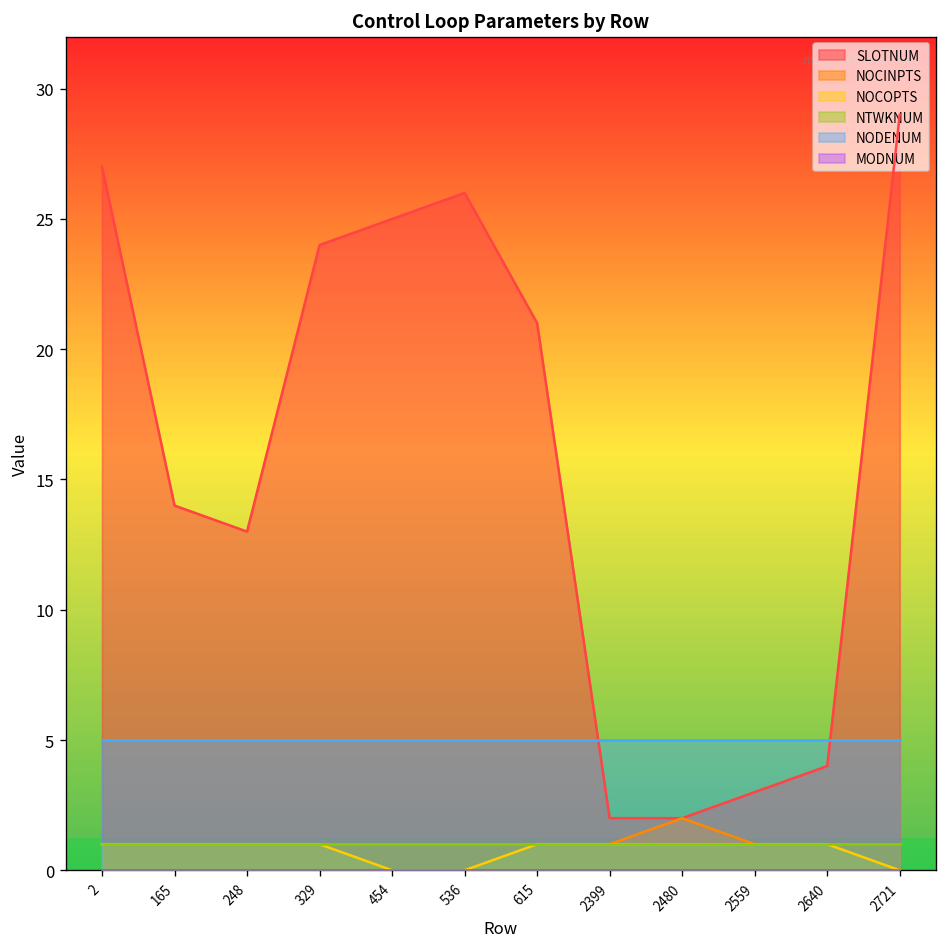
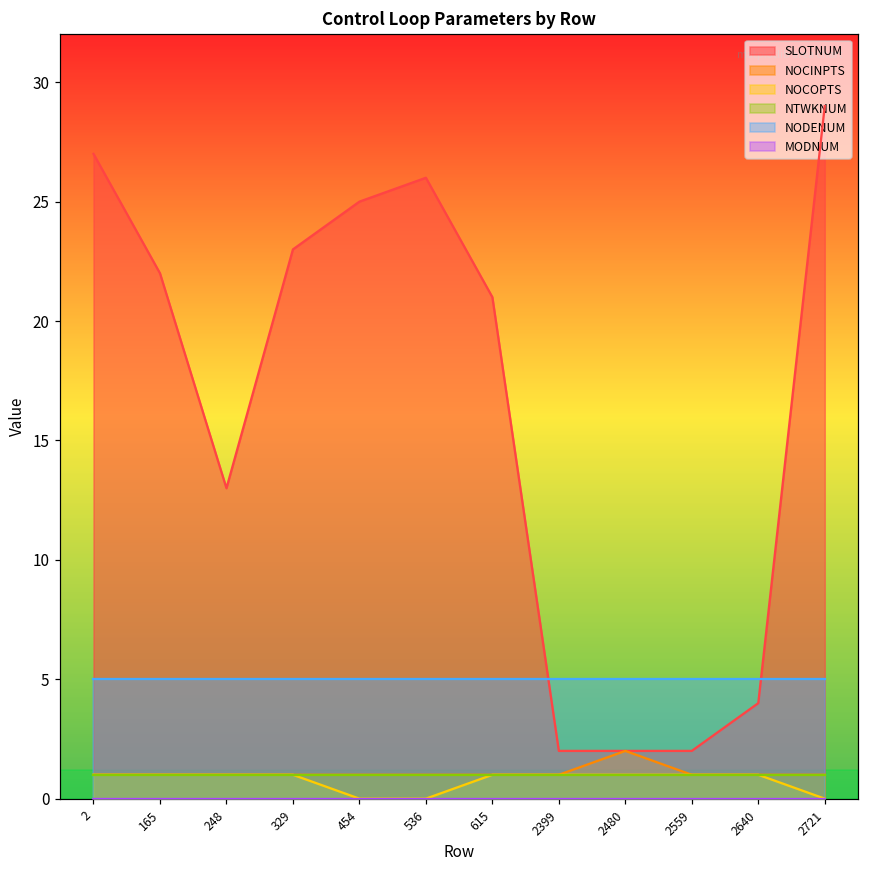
SLOTNUM, 165: 14 -> 22
SLOTNUM, 329: 24 -> 23
SLOTNUM, 2559: 3 -> 2
